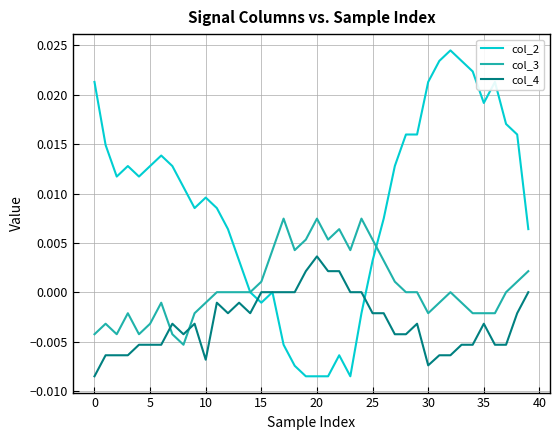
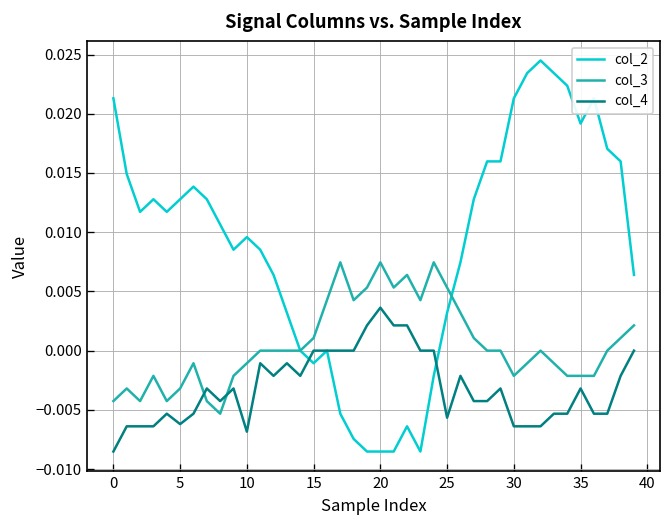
col_4, 5: -0.005 -> -0.006
col_4, 25: -0.002 -> -0.006
col_4, 30: -0.007 -> -0.006
